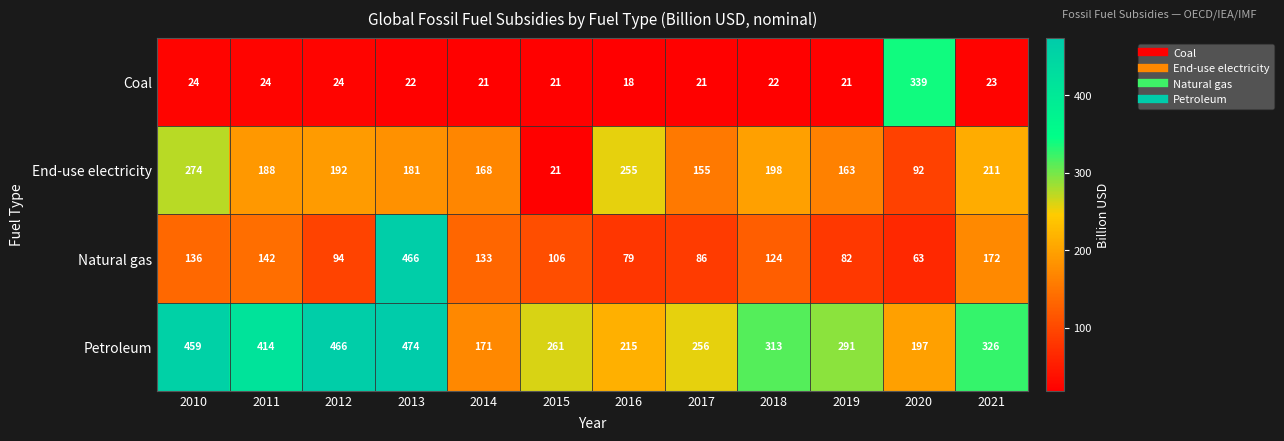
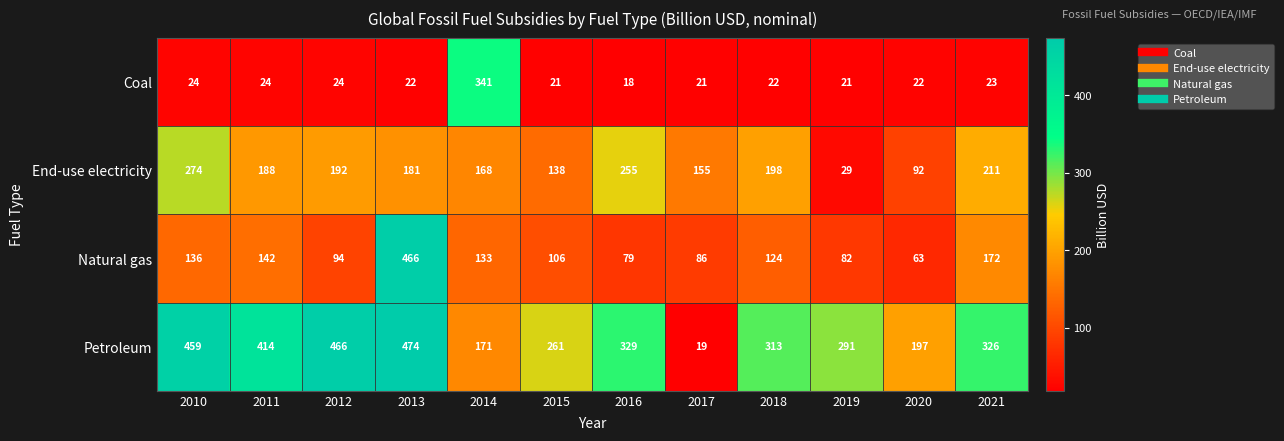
Coal, 2014: 21 -> 341
Coal, 2020: 339 -> 22
End-use electricity, 2015: 21 -> 138
End-use electricity, 2019: 163 -> 29
Petroleum, 2016: 215 -> 329
Petroleum, 2017: 256 -> 19
